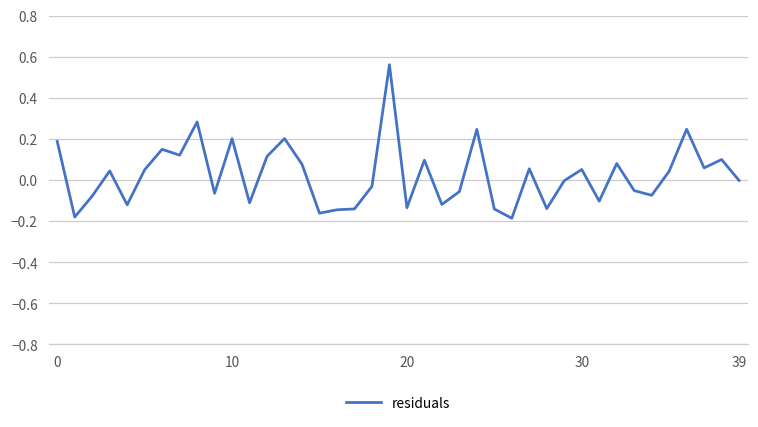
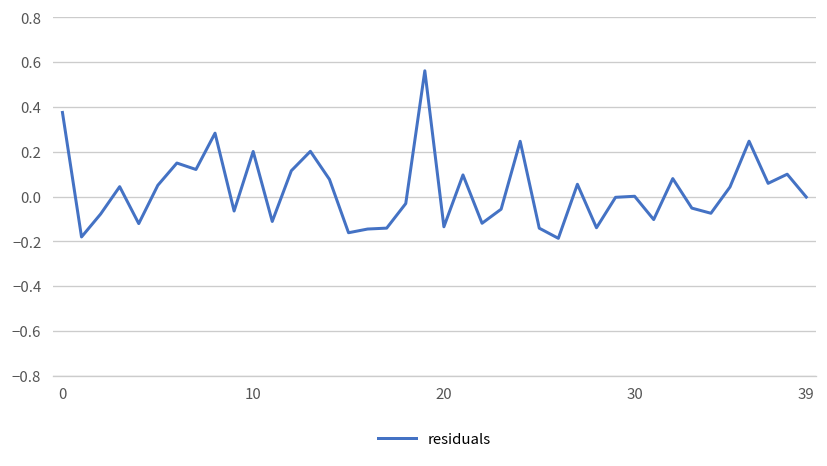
0: 0.19 -> 0.38
30: 0.05 -> 0.00
